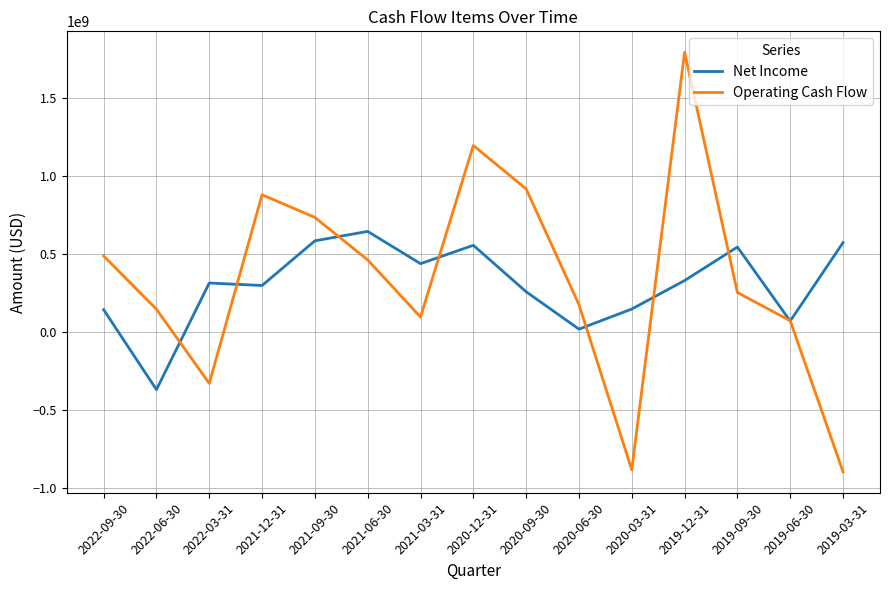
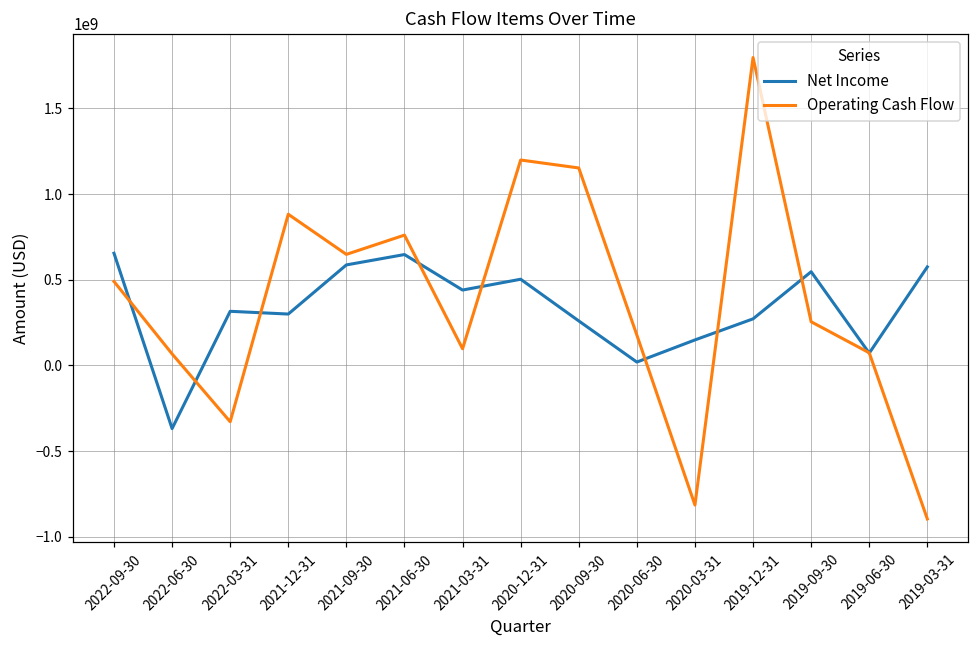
Net Income, 2022-09-30: 150000000 -> 650000000
Operating Cash Flow, 2022-06-30: 150000000 -> 70000000
Operating Cash Flow, 2021-09-30: 740000000 -> 650000000
Operating Cash Flow, 2021-06-30: 460000000 -> 760000000
Net Income, 2020-12-31: 560000000 -> 500000000
Operating Cash Flow, 2020-09-30: 920000000 -> 1150000000
Operating Cash Flow, 2020-03-31: -880000000 -> -810000000
Net Income, 2019-12-31: 330000000 -> 270000000
